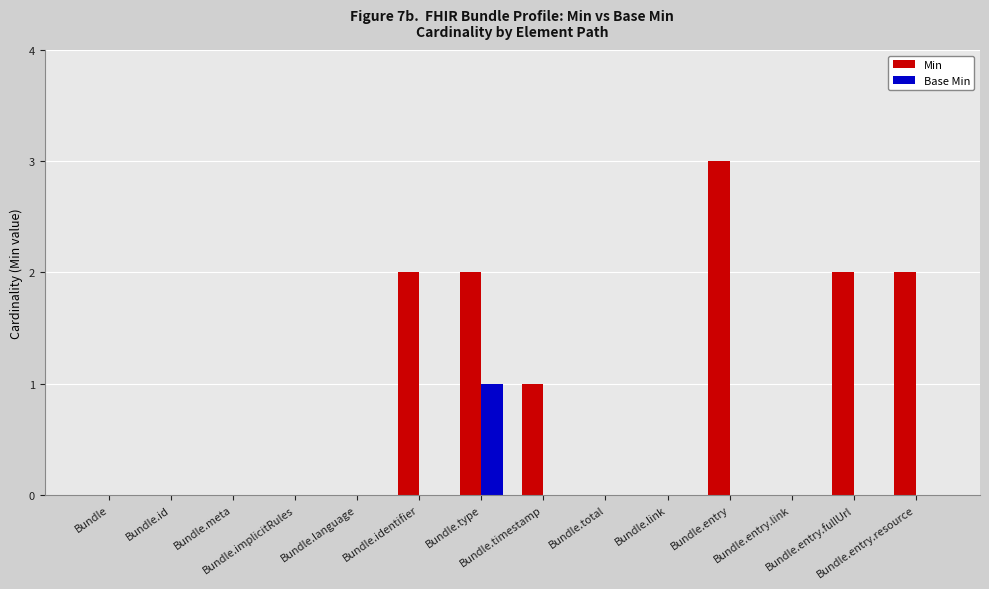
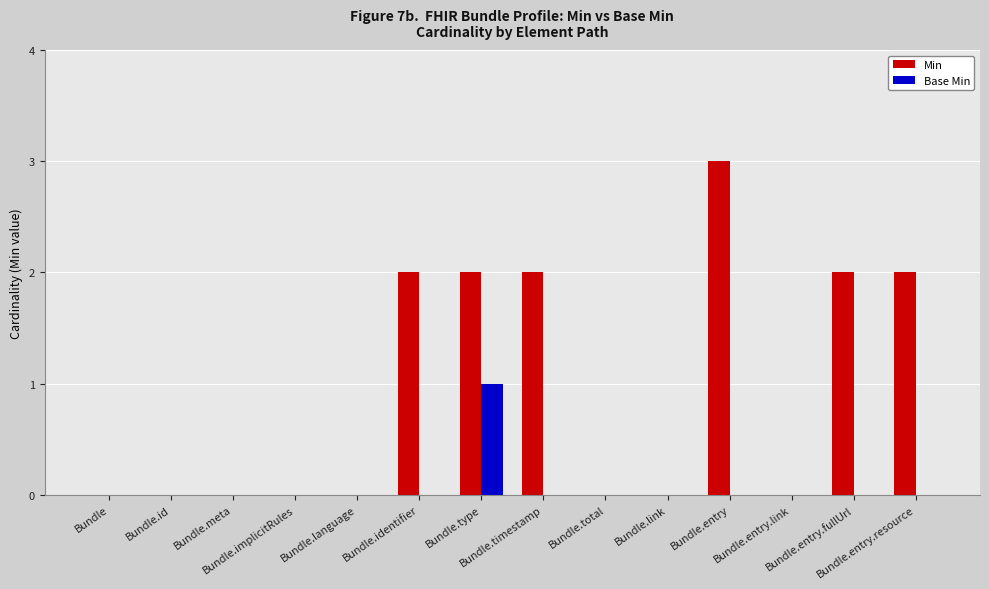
Min, Bundle.timestamp: 1 -> 2
